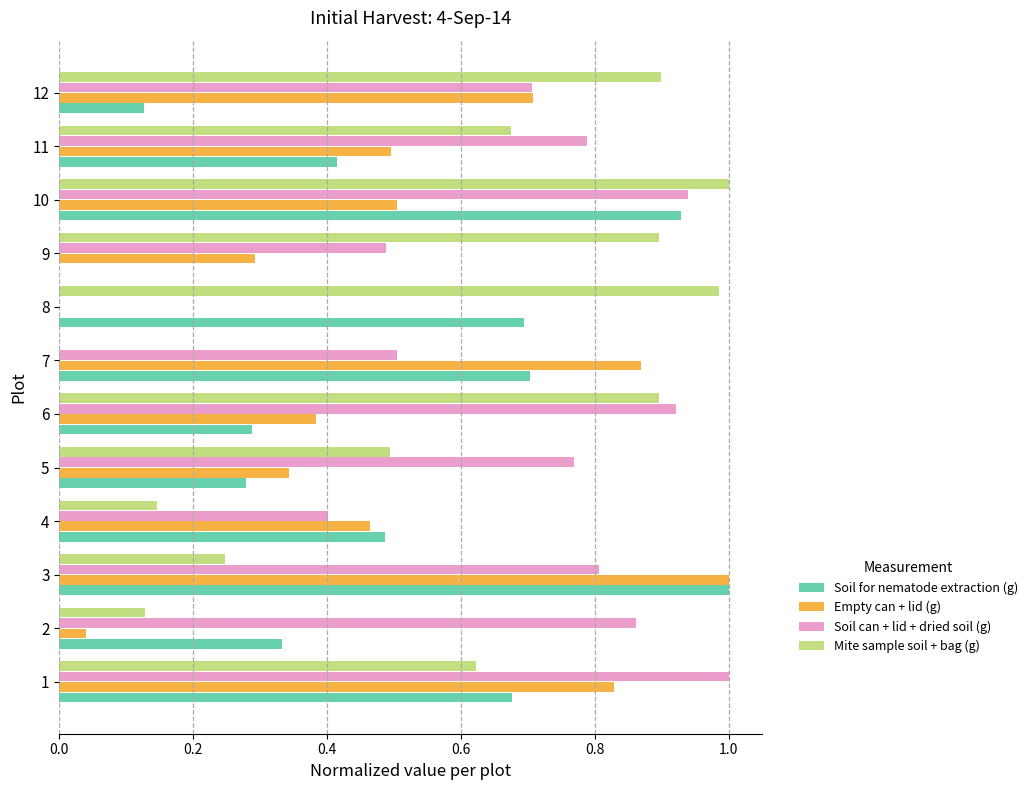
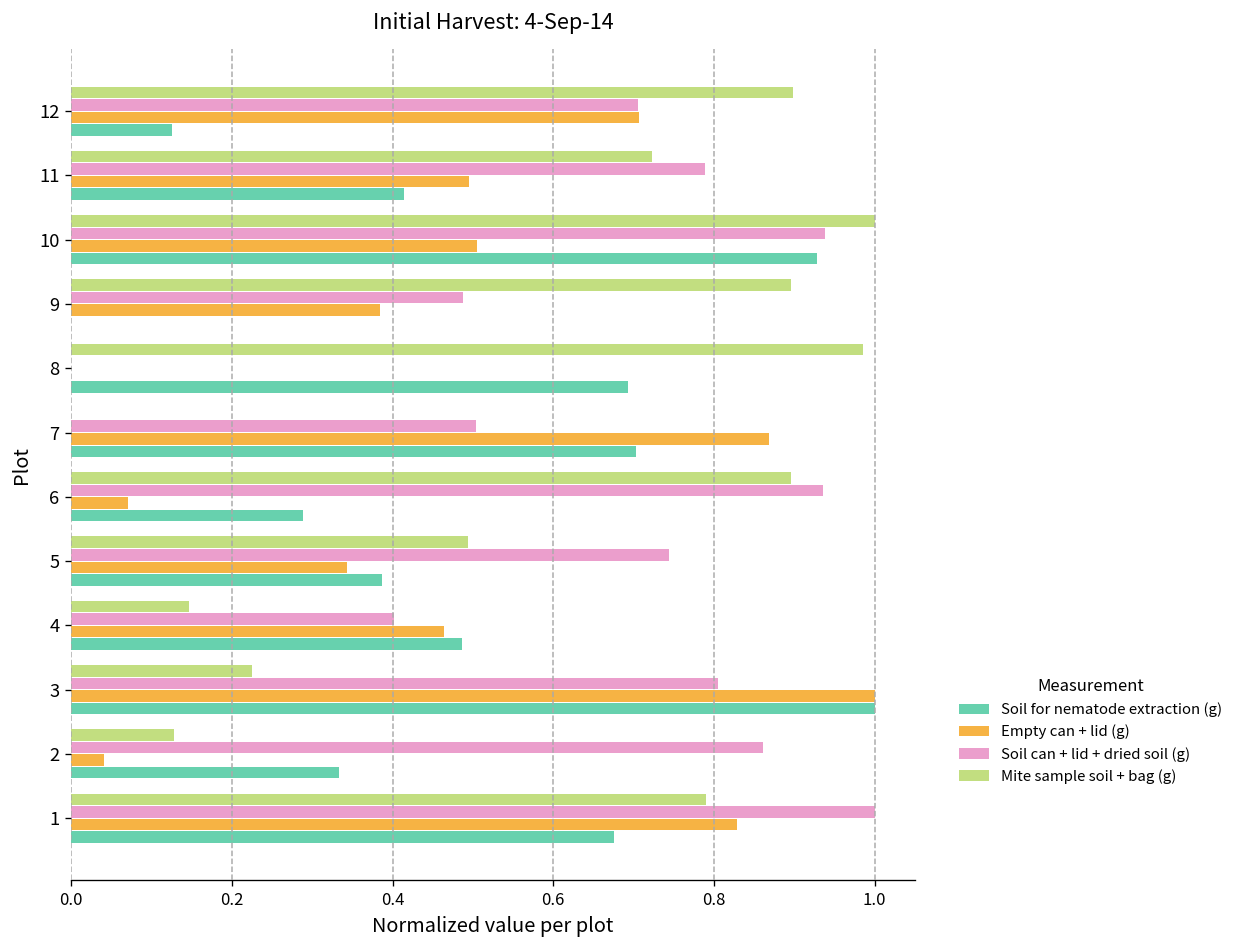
Mite sample soil + bag (g), 11: 0.67 -> 0.72
Empty can + lid (g), 9: 0.29 -> 0.38
Soil can + lid + dried soil (g), 6: 0.92 -> 0.94
Empty can + lid (g), 6: 0.38 -> 0.07
Soil can + lid + dried soil (g), 5: 0.77 -> 0.74
Soil for nematode extraction (g), 5: 0.28 -> 0.39
Mite sample soil + bag (g), 3: 0.25 -> 0.23
Mite sample soil + bag (g), 1: 0.62 -> 0.79
